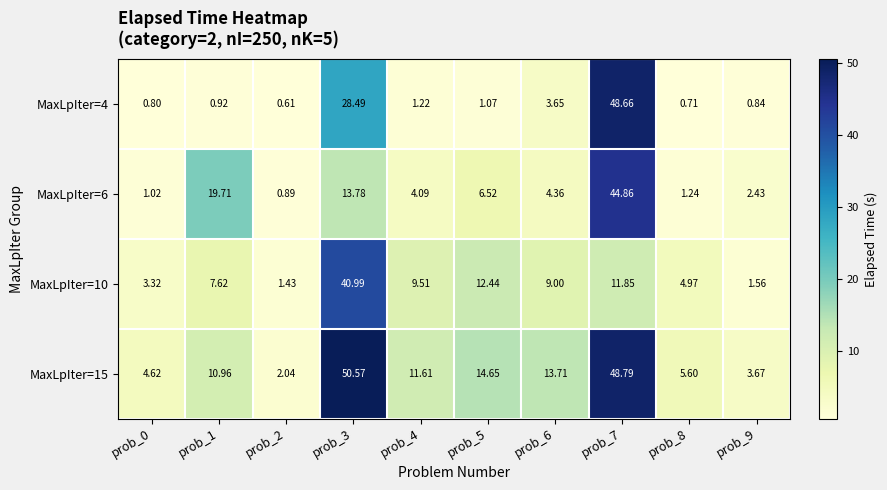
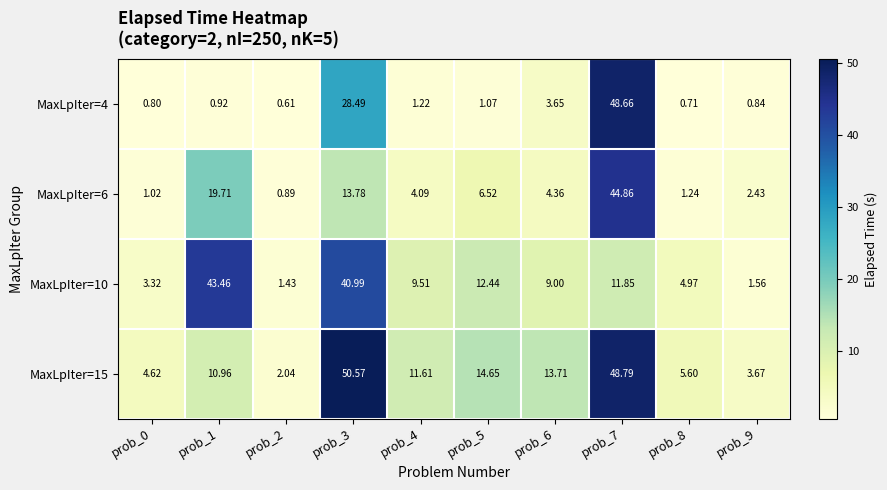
MaxLpIter=10, prob_1: 7.62 -> 43.46
